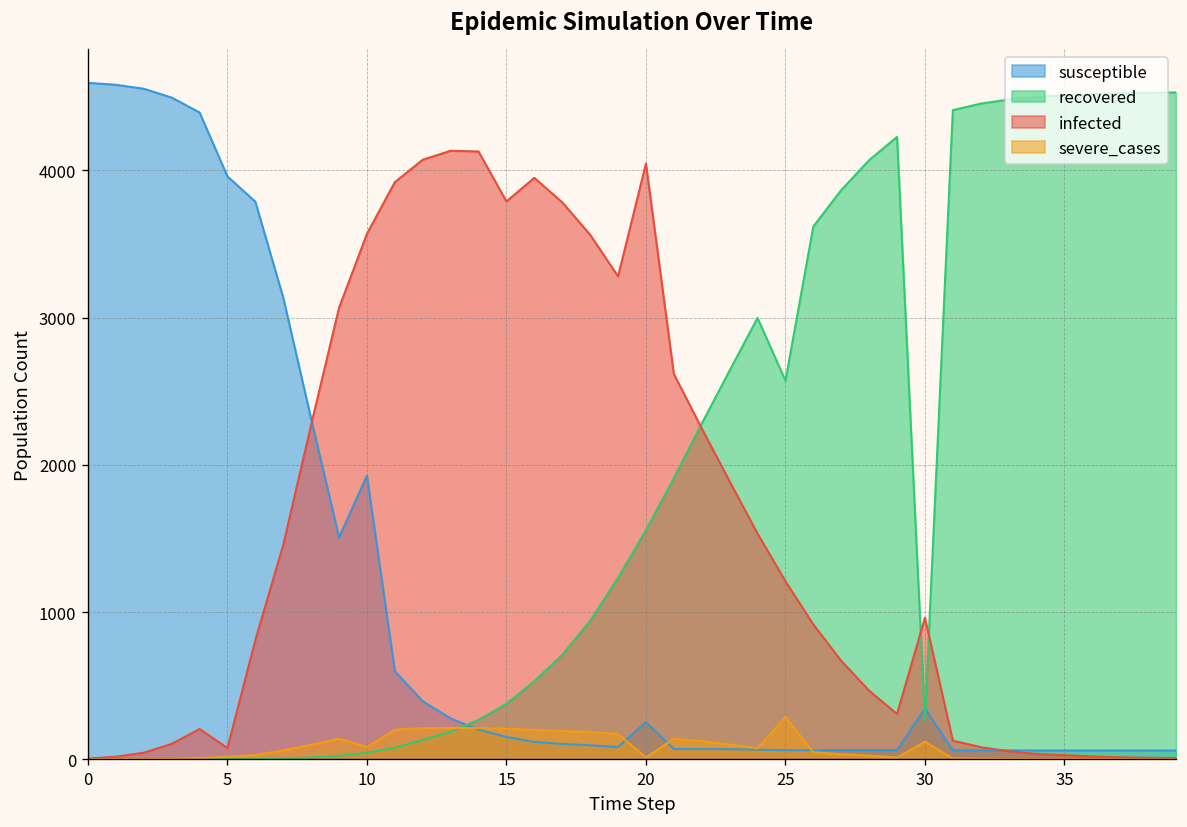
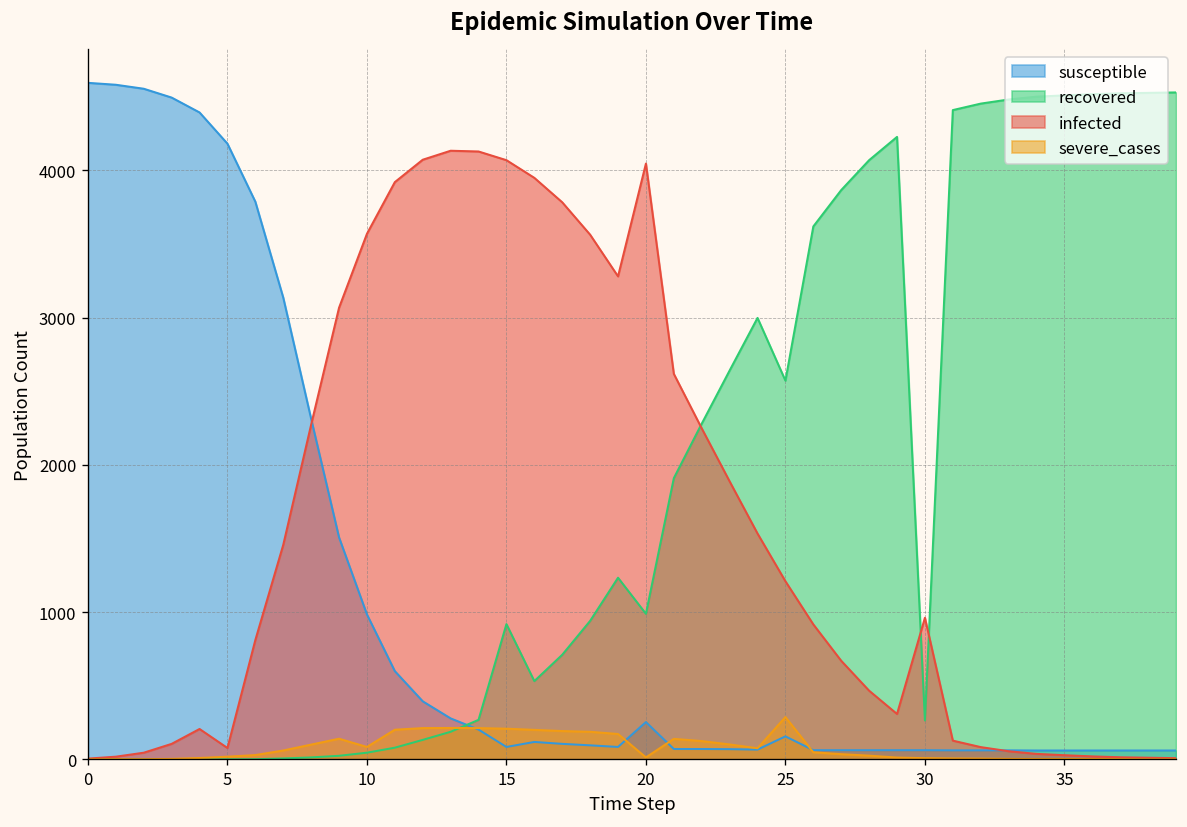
susceptible, 5: 3960 -> 4180
susceptible, 10: 1930 -> 990
susceptible, 15: 150 -> 90
recovered, 15: 380 -> 920
infected, 15: 3790 -> 4070
recovered, 20: 1560 -> 990
susceptible, 25: 60 -> 160
susceptible, 30: 350 -> 60
severe_cases, 30: 120 -> 10
